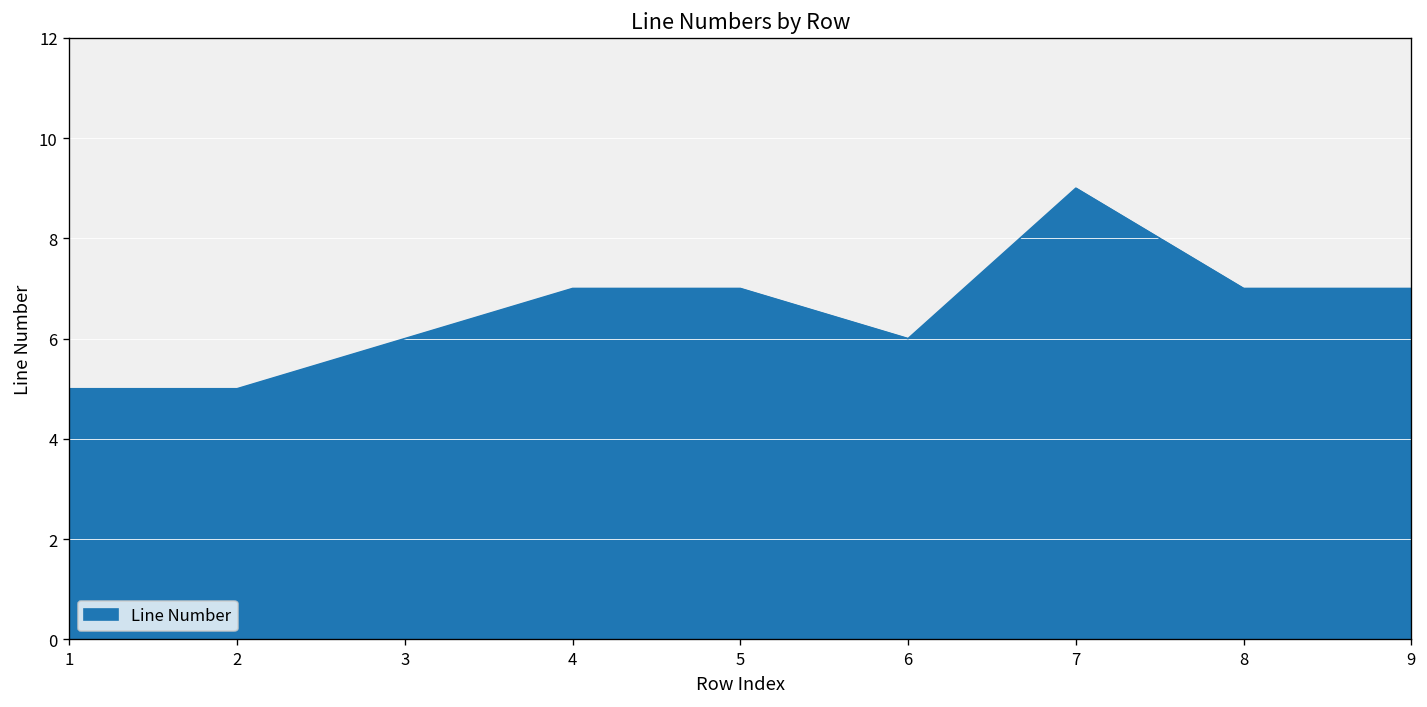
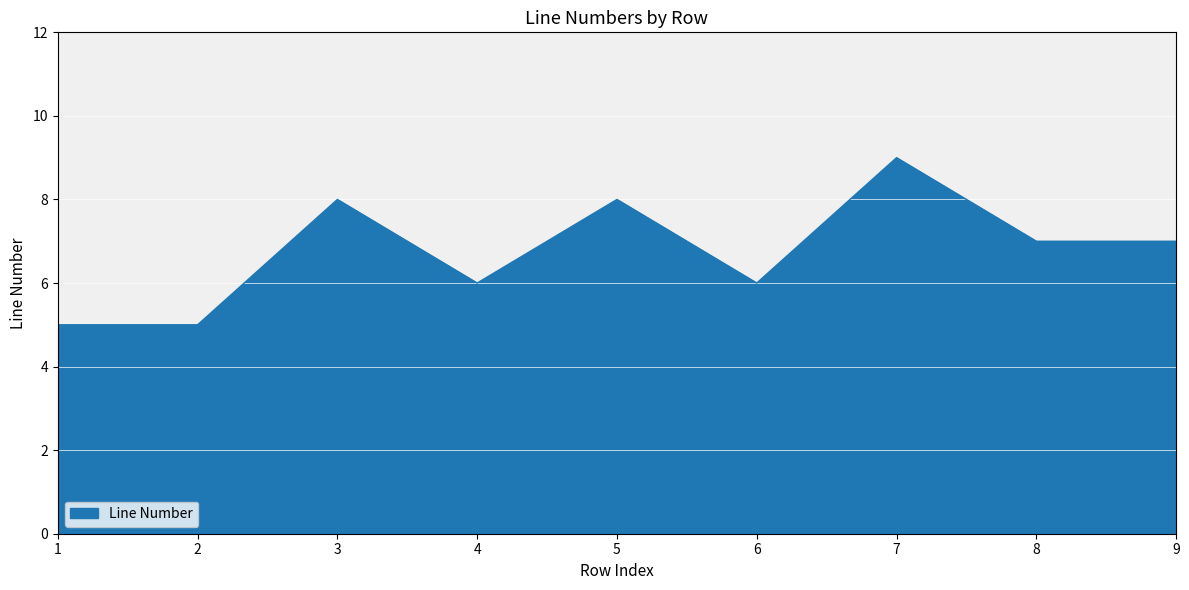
3: 6 -> 8
4: 7 -> 6
5: 7 -> 8
